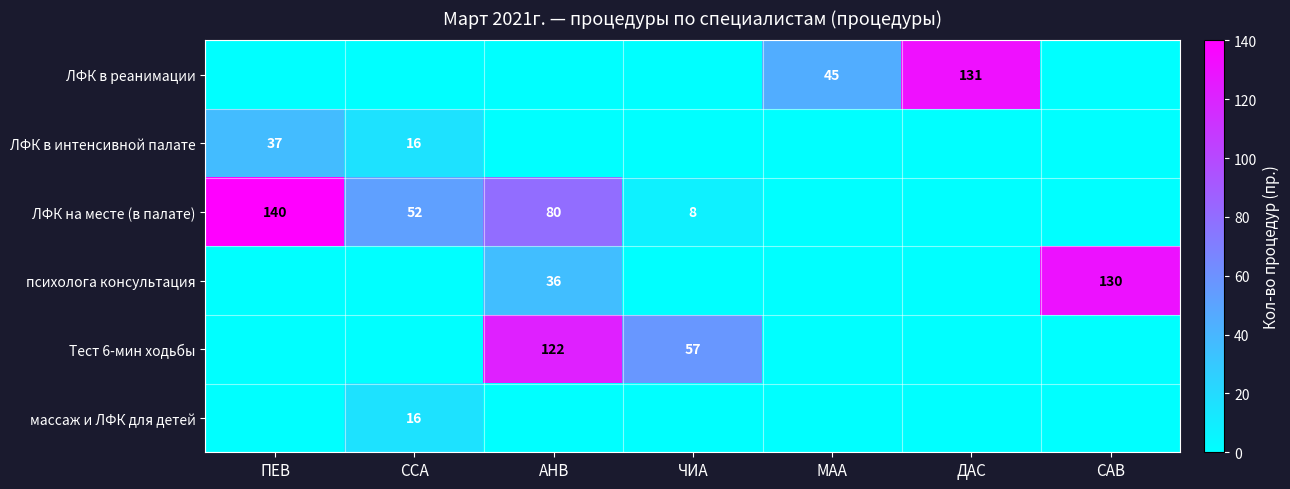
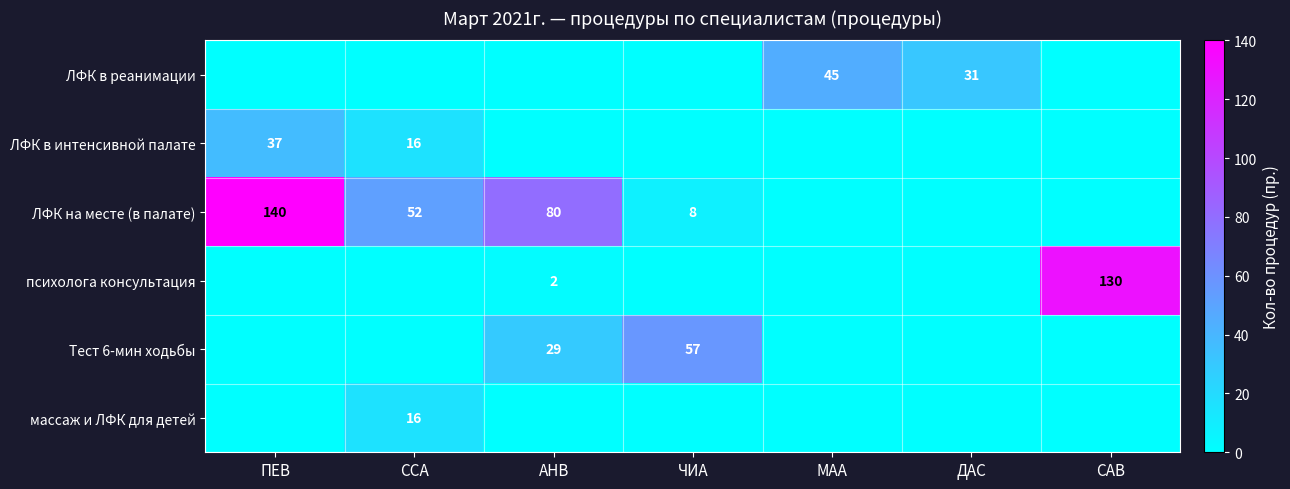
ЛФК в реанимации, ДАС: 131 -> 31
психолога консультация, АНВ: 36 -> 2
Тест 6-мин ходьбы, АНВ: 122 -> 29
